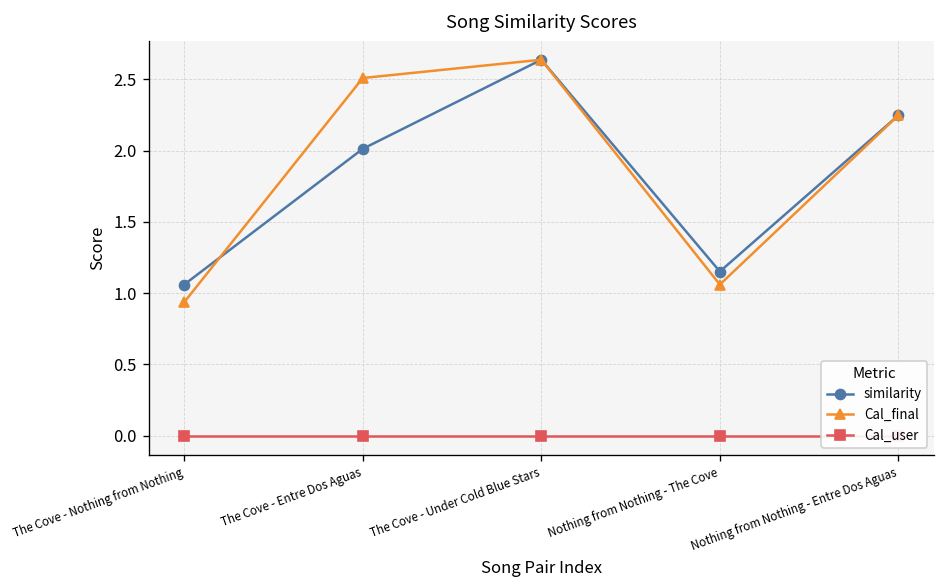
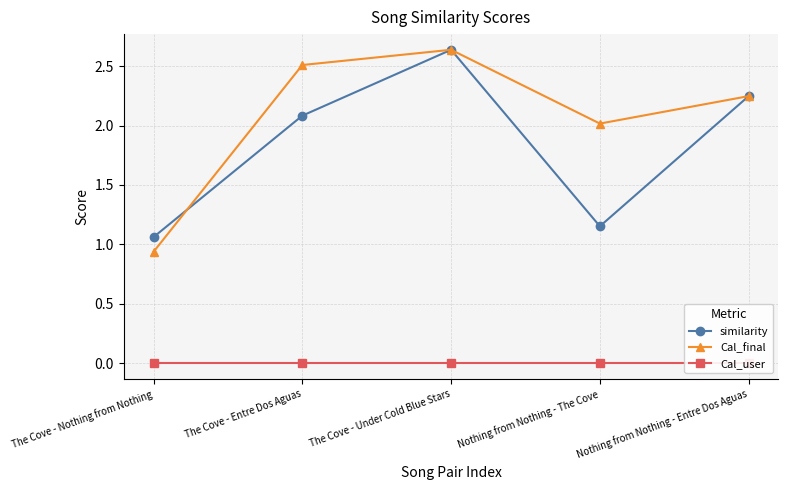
similarity, The Cove - Entre Dos Aguas: 2.01 -> 2.08
Cal_final, Nothing from Nothing - The Cove: 1.06 -> 2.02
